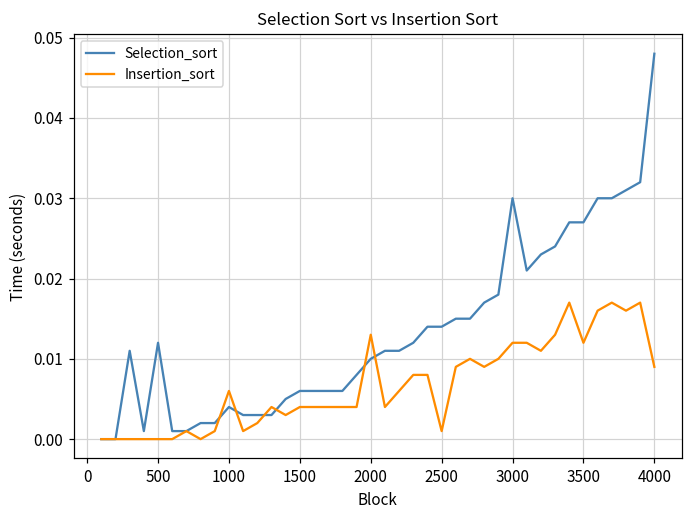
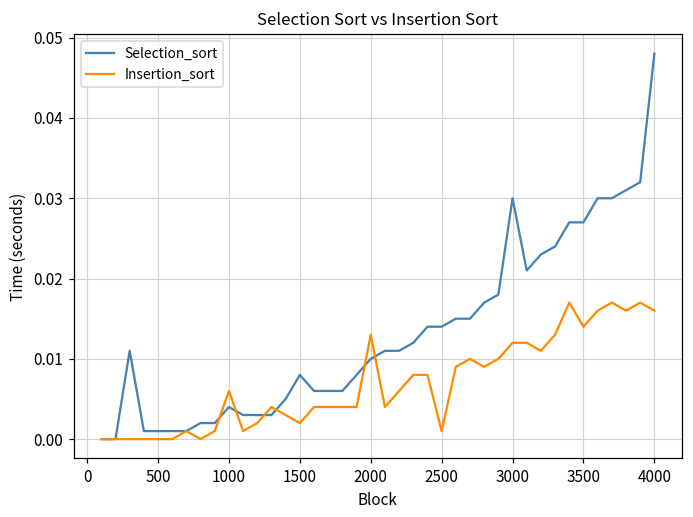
Selection_sort, 500: 0.012 -> 0.001
Selection_sort, 1500: 0.006 -> 0.008
Insertion_sort, 1500: 0.004 -> 0.002
Insertion_sort, 3500: 0.012 -> 0.014
Insertion_sort, 4000: 0.009 -> 0.016
